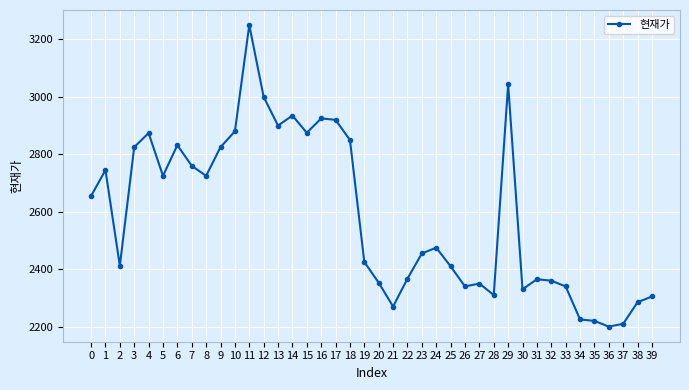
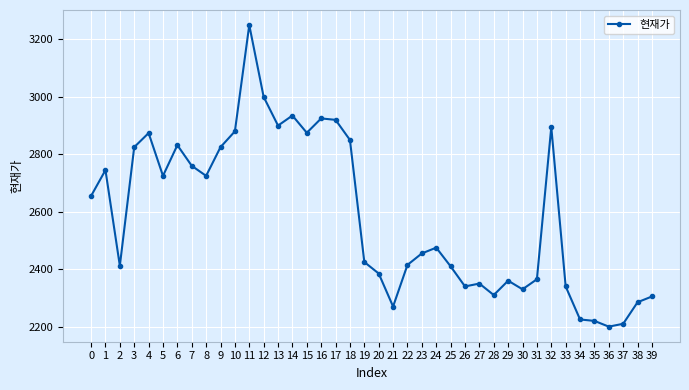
20: 2350 -> 2390
22: 2370 -> 2420
29: 3040 -> 2360
32: 2360 -> 2900
